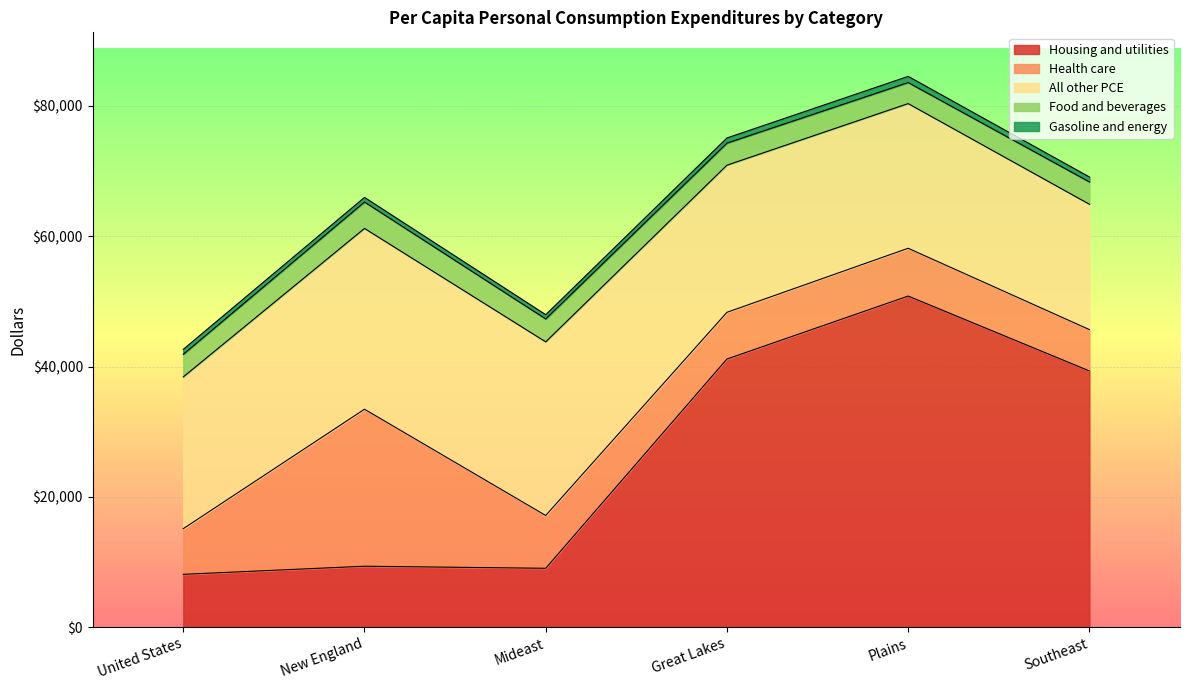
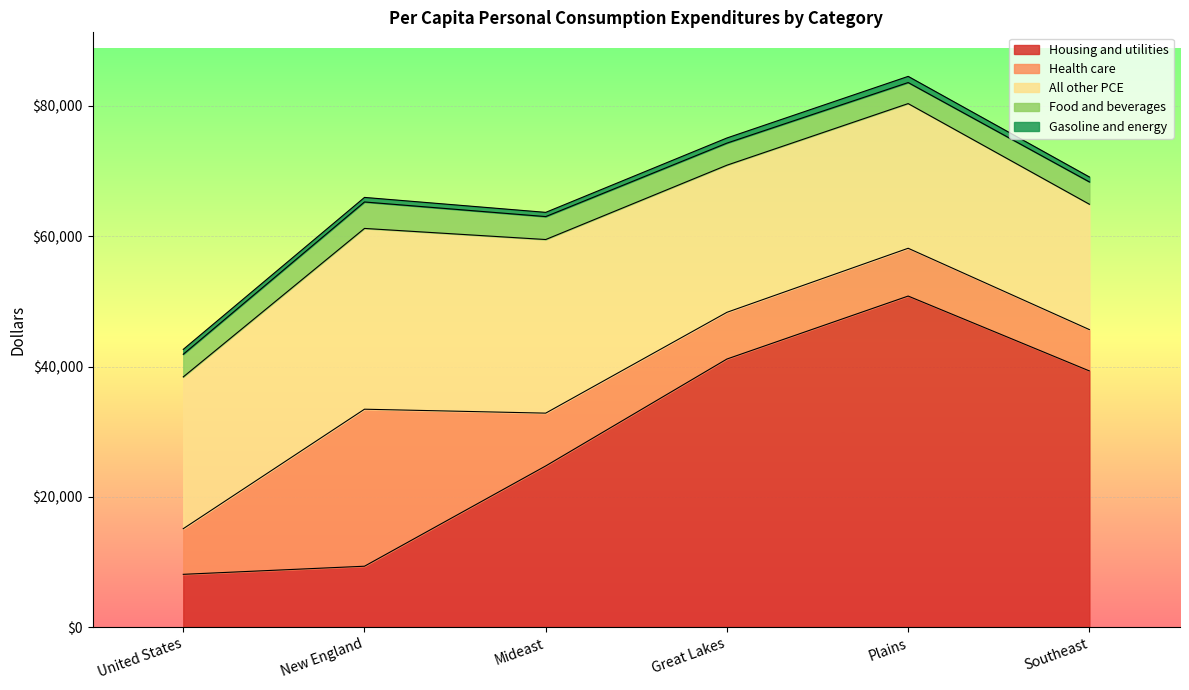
Housing and utilities, Mideast: $9,000 -> $25,000
